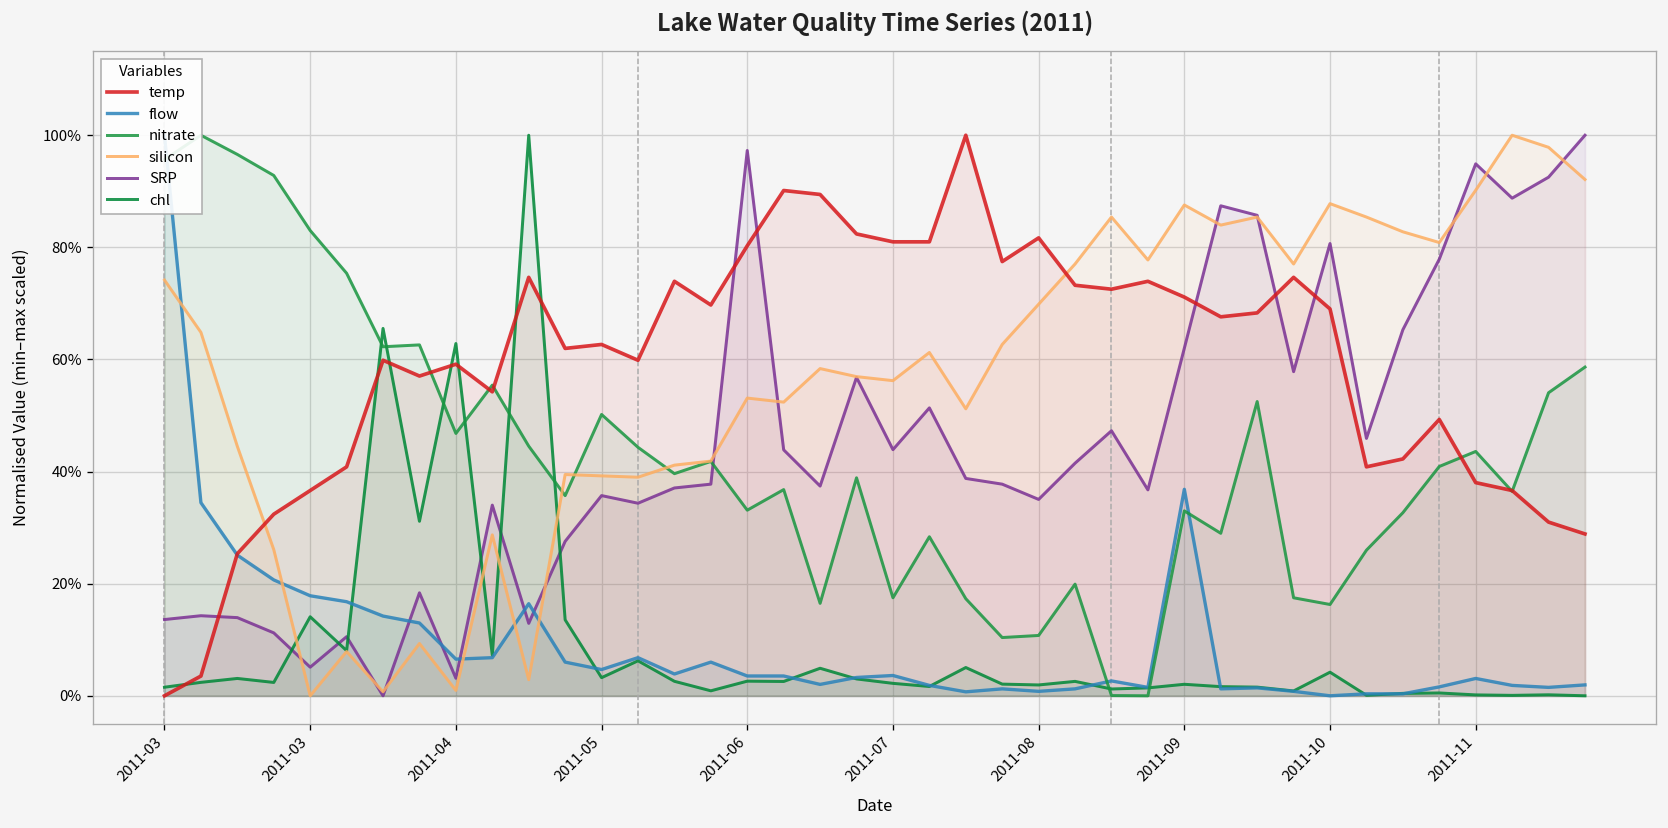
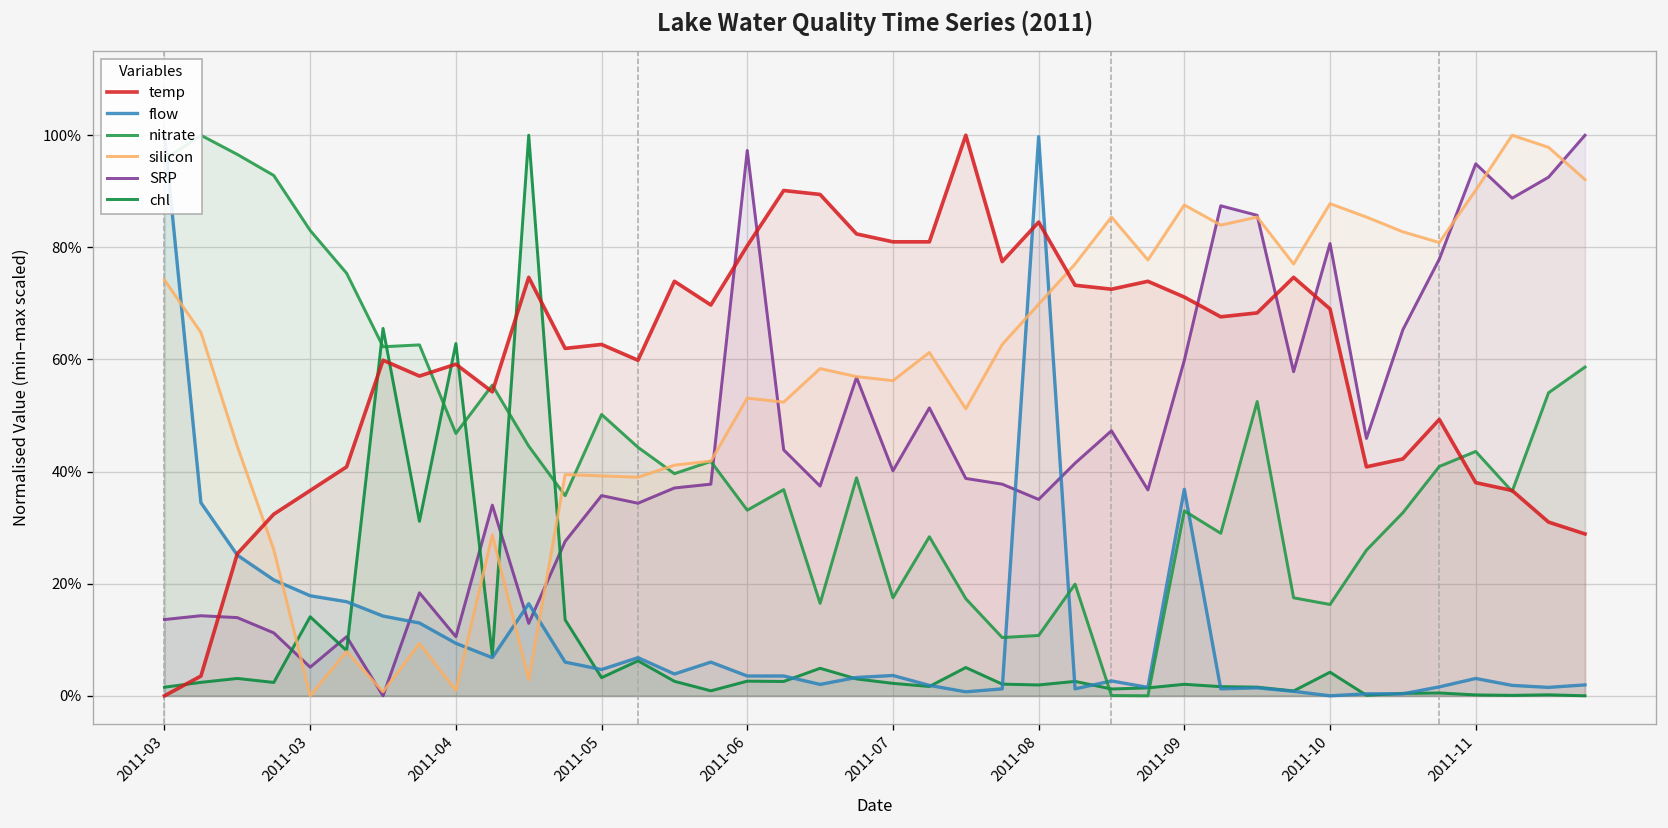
flow, 2011-04: 7% -> 9%
SRP, 2011-04: 3% -> 11%
SRP, 2011-07: 44% -> 40%
temp, 2011-08: 82% -> 85%
flow, 2011-08: 1% -> 100%
SRP, 2011-09: 62% -> 60%
